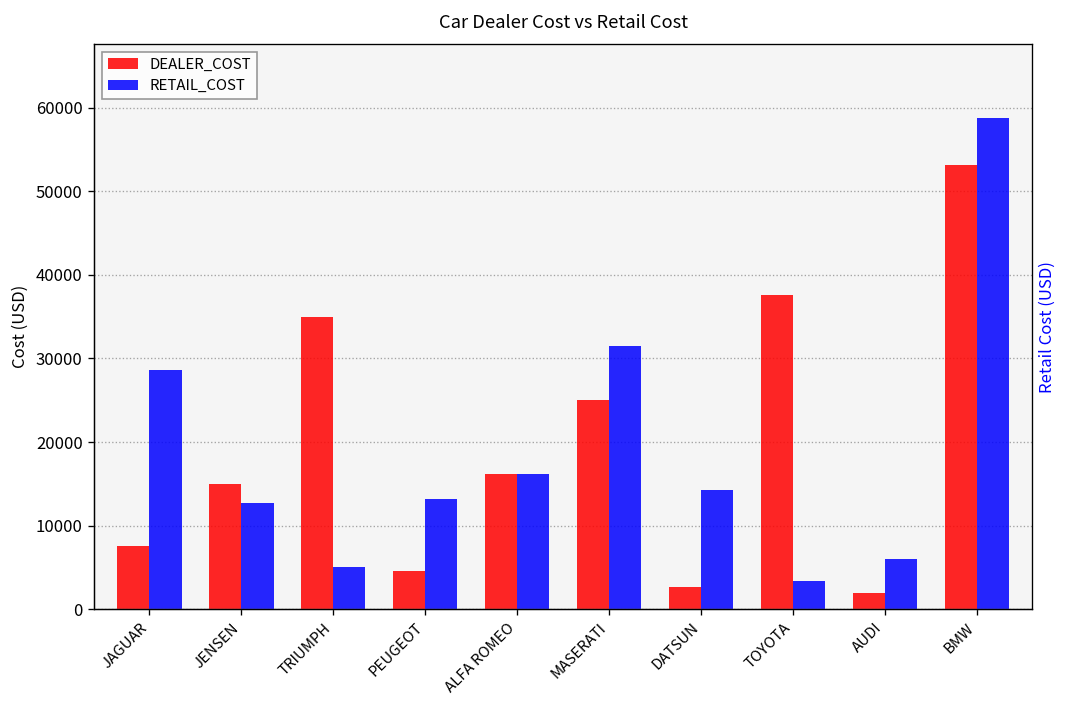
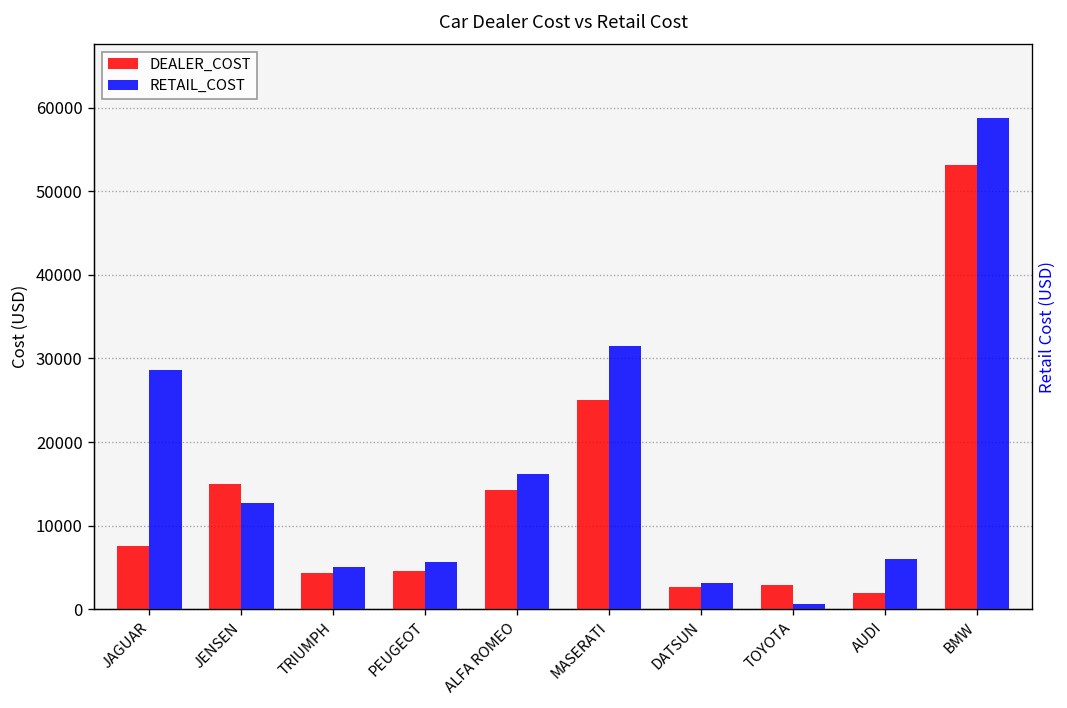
DEALER_COST, TRIUMPH: 35000 -> 4000
RETAIL_COST, PEUGEOT: 13000 -> 6000
DEALER_COST, ALFA ROMEO: 16000 -> 14000
RETAIL_COST, DATSUN: 14000 -> 3000
DEALER_COST, TOYOTA: 38000 -> 3000
RETAIL_COST, TOYOTA: 3000 -> 1000
